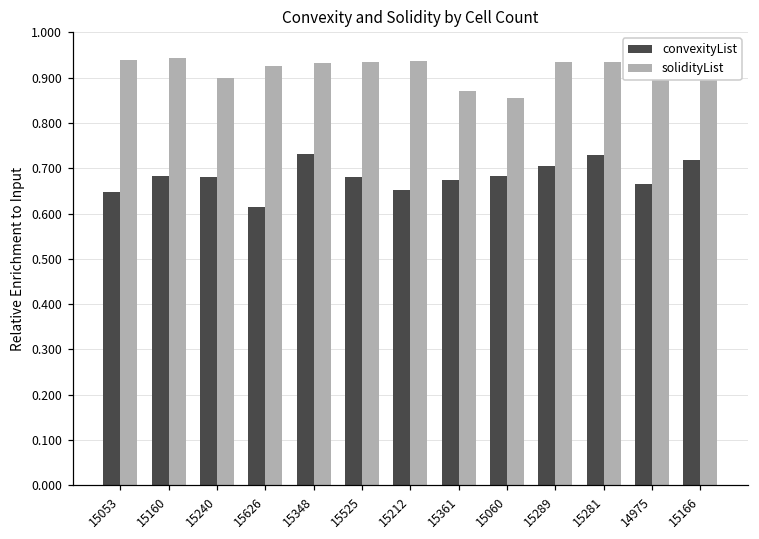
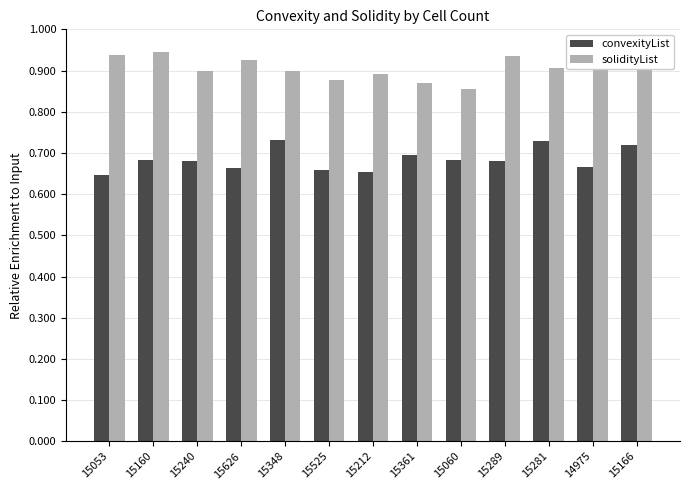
convexityList, 15626: 0.62 -> 0.66
solidityList, 15348: 0.93 -> 0.90
convexityList, 15525: 0.68 -> 0.66
solidityList, 15525: 0.93 -> 0.88
solidityList, 15212: 0.94 -> 0.89
convexityList, 15361: 0.67 -> 0.69
convexityList, 15289: 0.71 -> 0.68
solidityList, 15281: 0.93 -> 0.91
